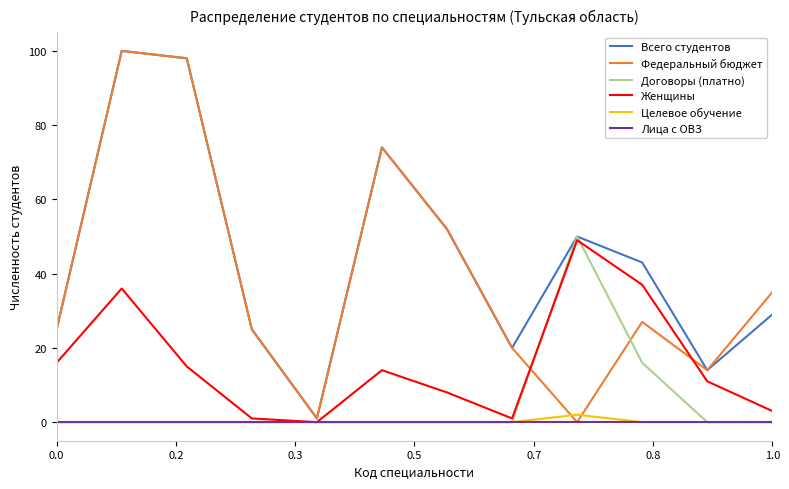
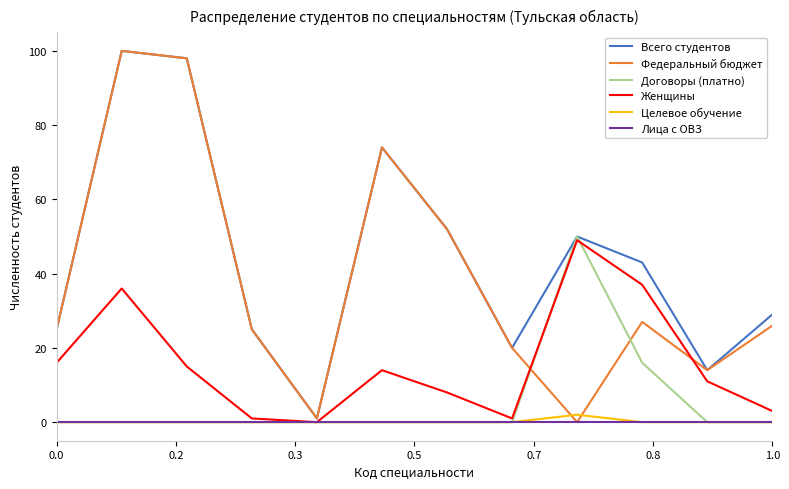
Федеральный бюджет, 1.0: 35 -> 26
